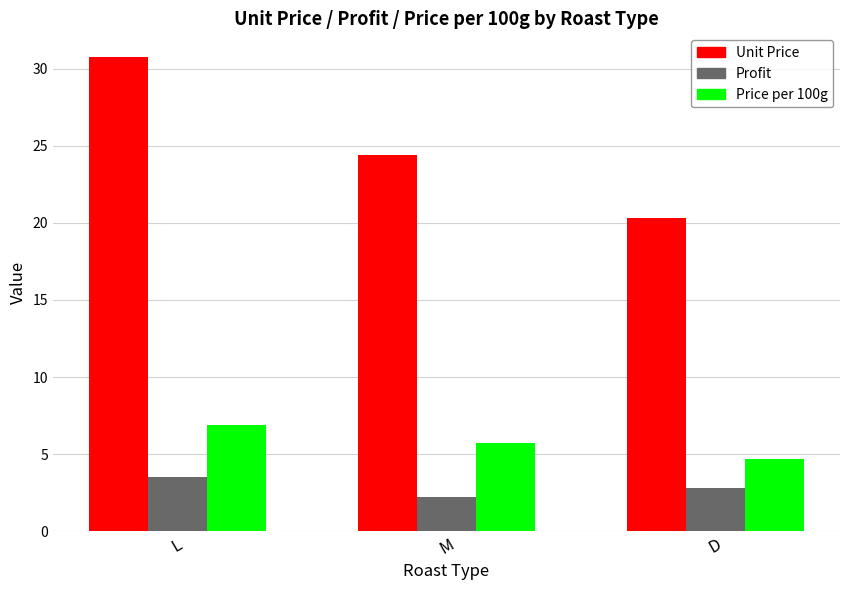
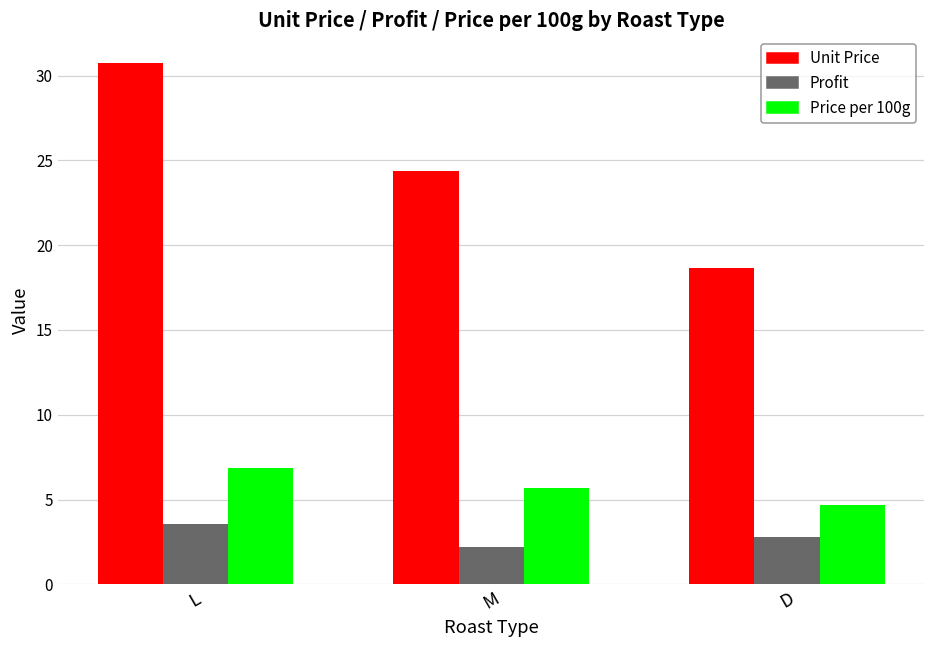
Unit Price, D: 20.3 -> 18.7
